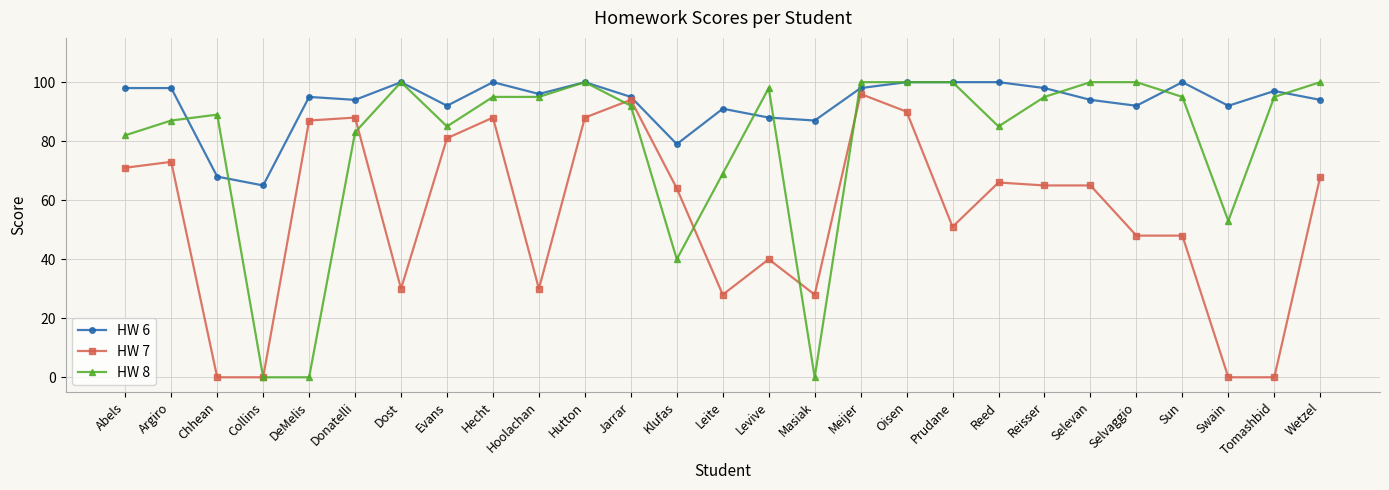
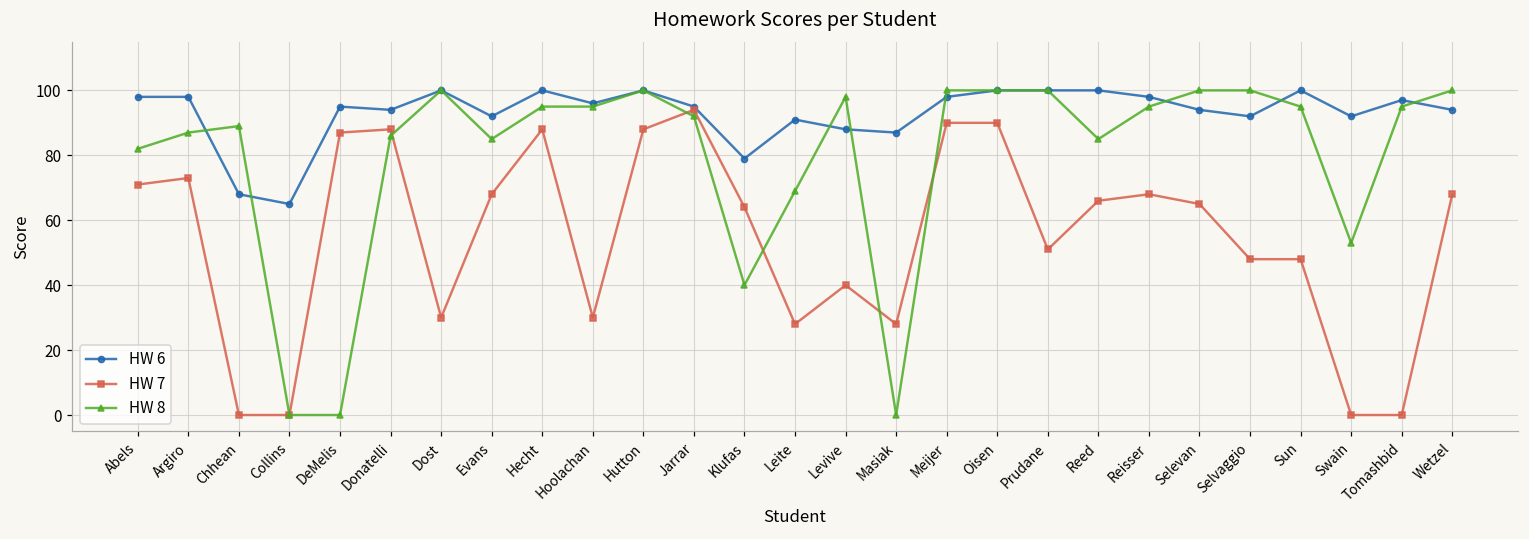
HW 8, Donatelli: 83 -> 86
HW 7, Evans: 81 -> 68
HW 7, Meijer: 96 -> 90
HW 7, Reisser: 65 -> 68
